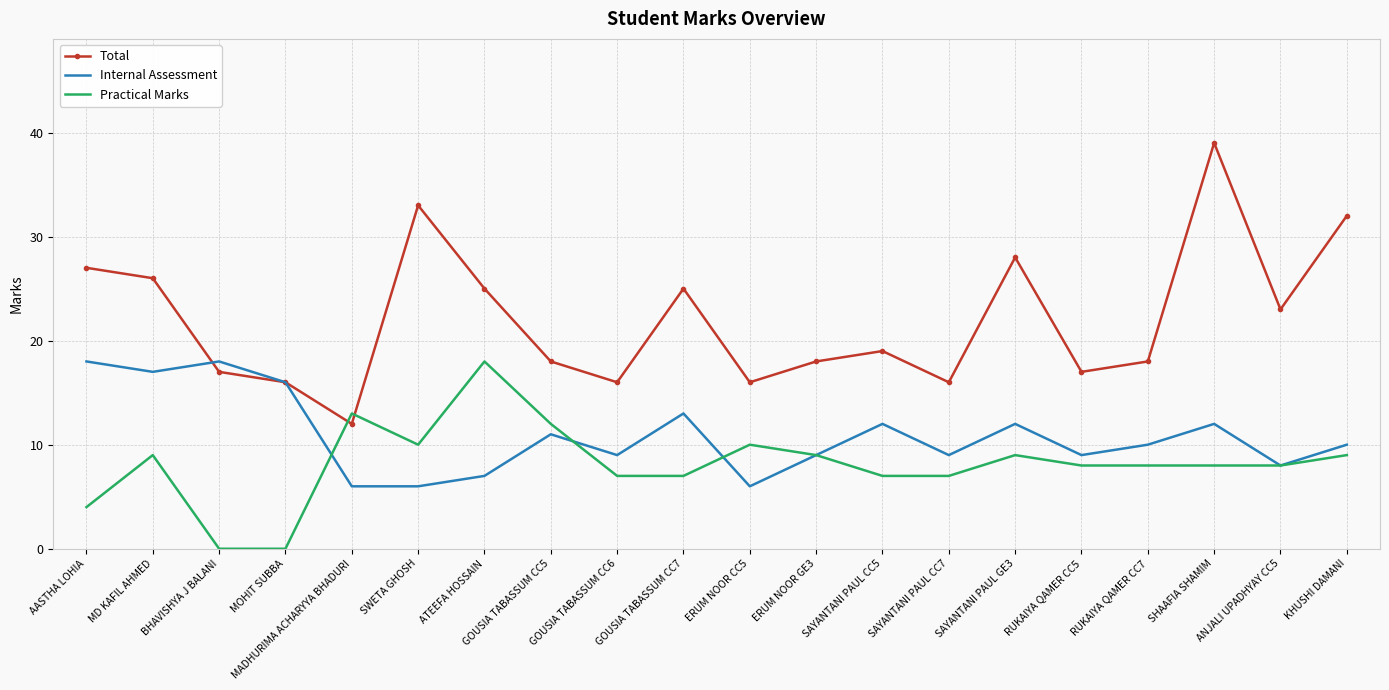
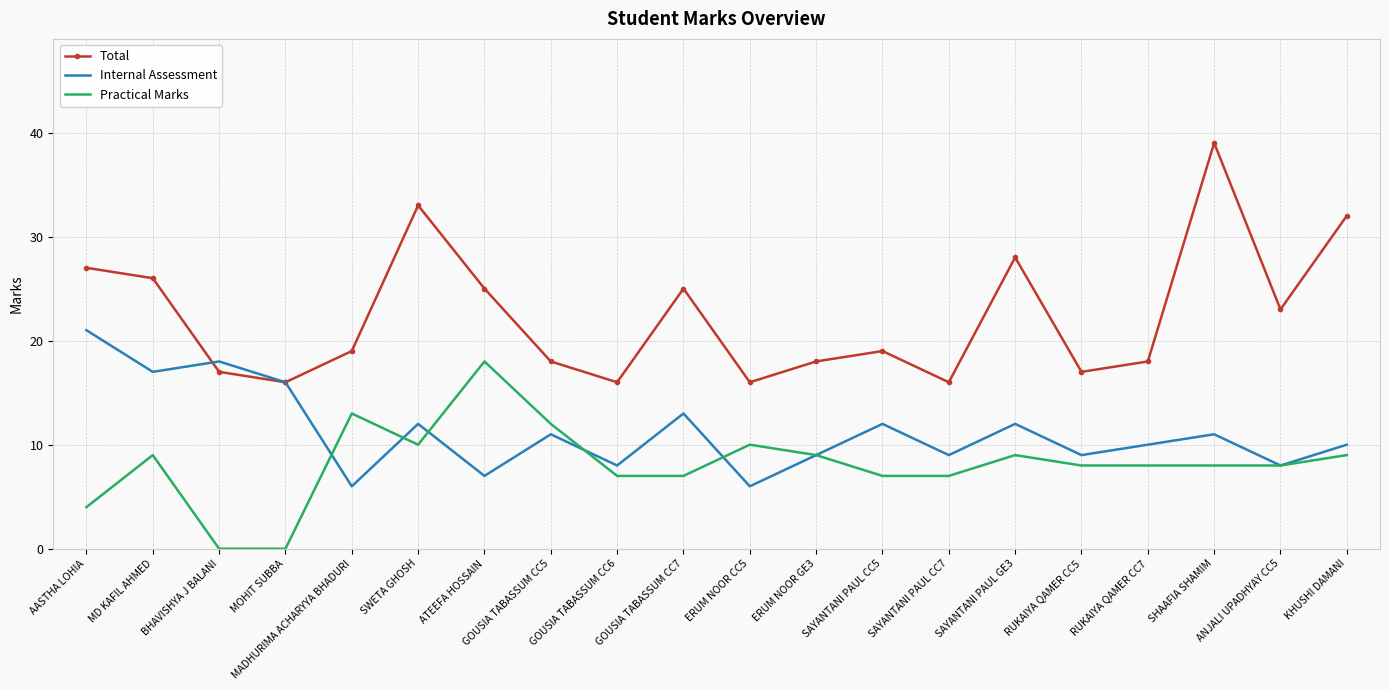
Internal Assessment, AASTHA LOHIA: 18 -> 21
Total, MADHURIMA ACHARYYA BHADURI: 12 -> 19
Internal Assessment, SWETA GHOSH: 6 -> 12
Internal Assessment, GOUSIA TABASSUM CC6: 9 -> 8
Internal Assessment, SHAAFIA SHAMIM: 12 -> 11
